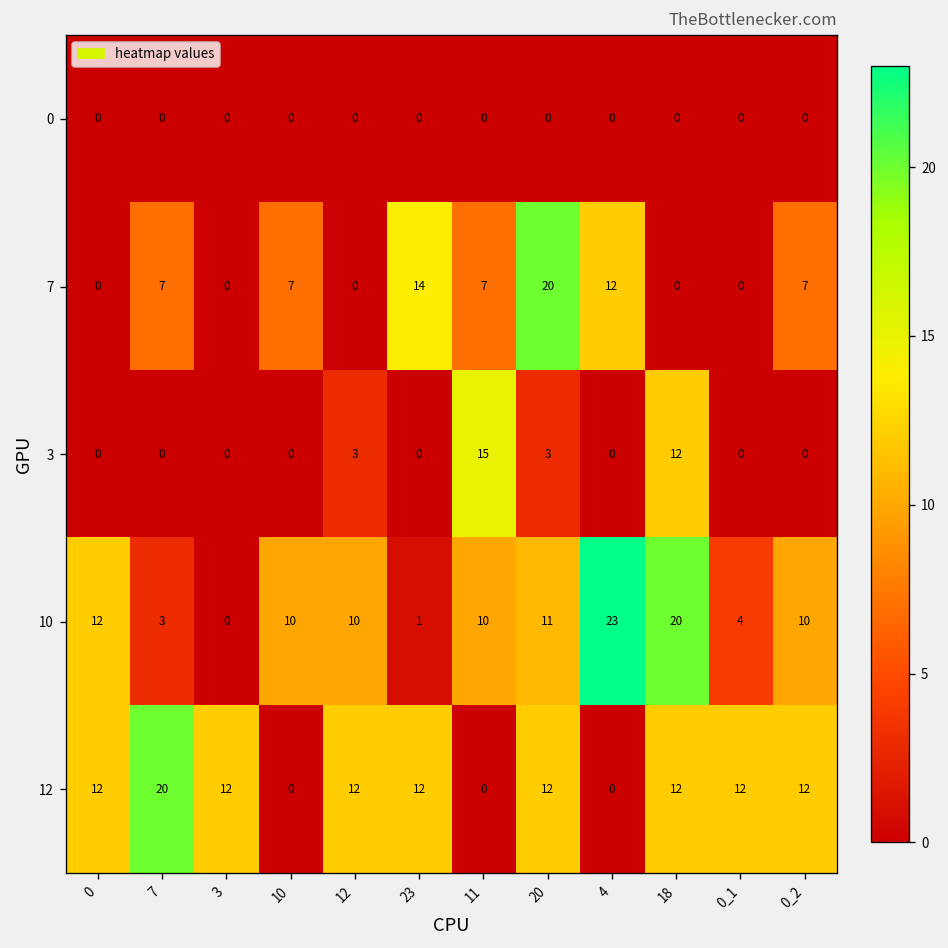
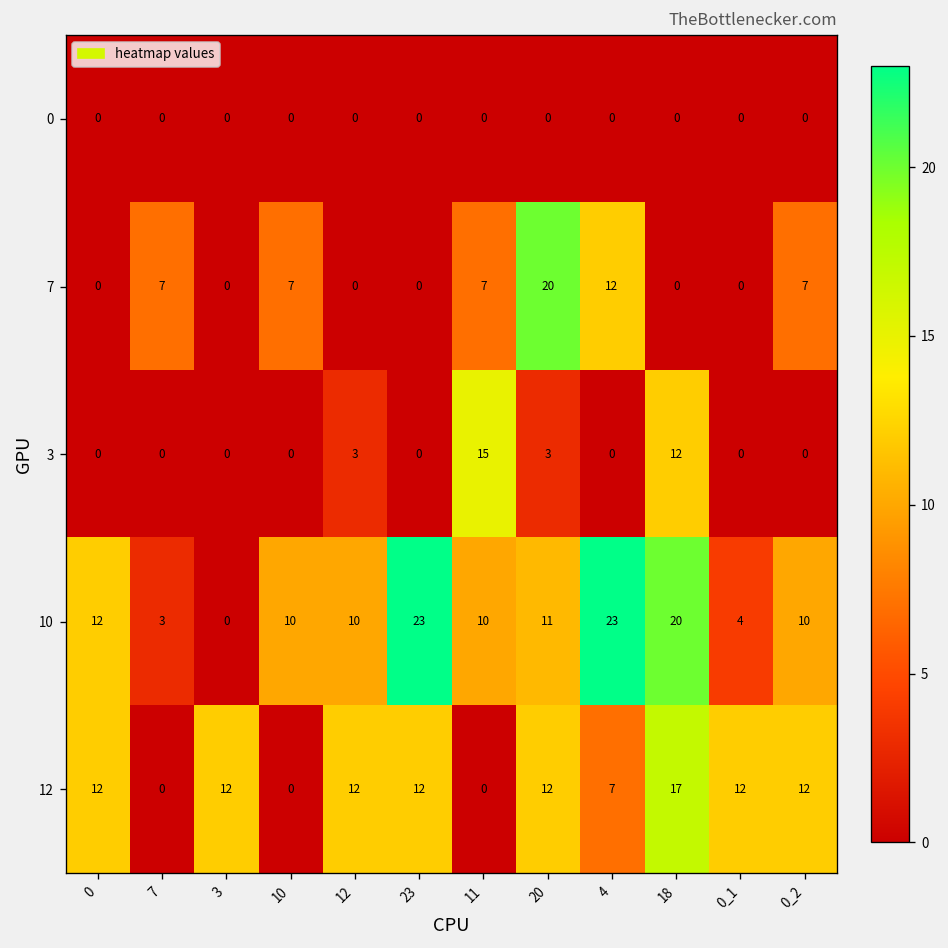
7, 23: 14 -> 0
10, 23: 1 -> 23
12, 7: 20 -> 0
12, 4: 0 -> 7
12, 18: 12 -> 17
